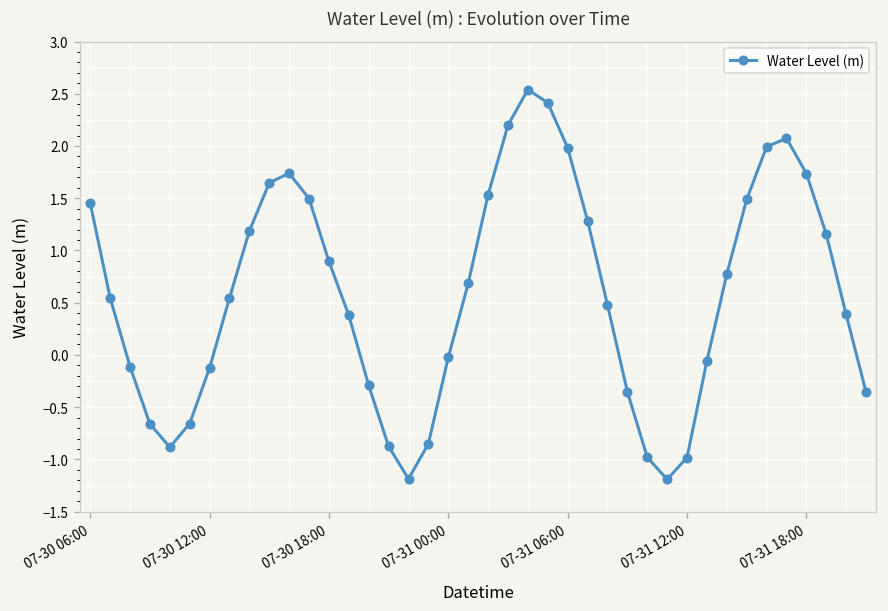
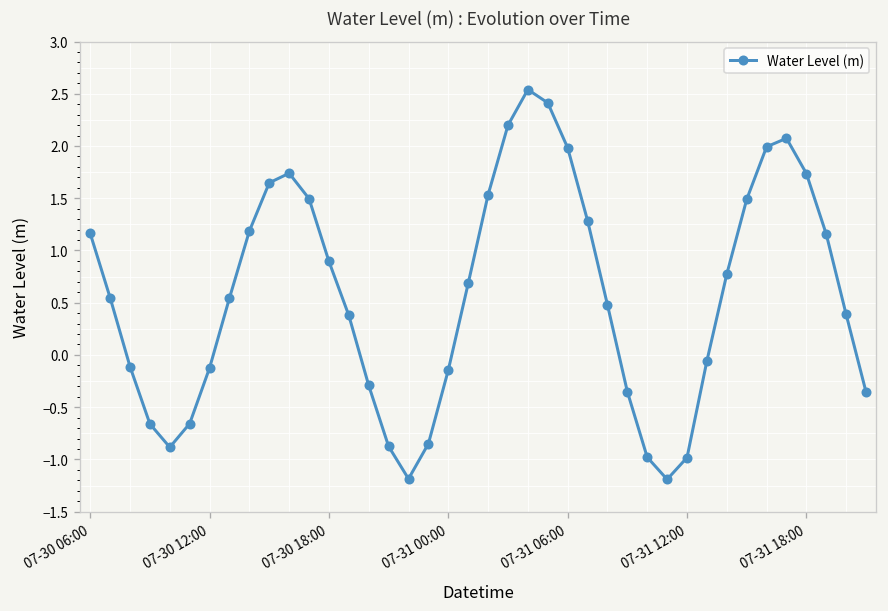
07-30 06:00: 1.5 -> 1.2
07-31 00:00: 0.0 -> -0.1
